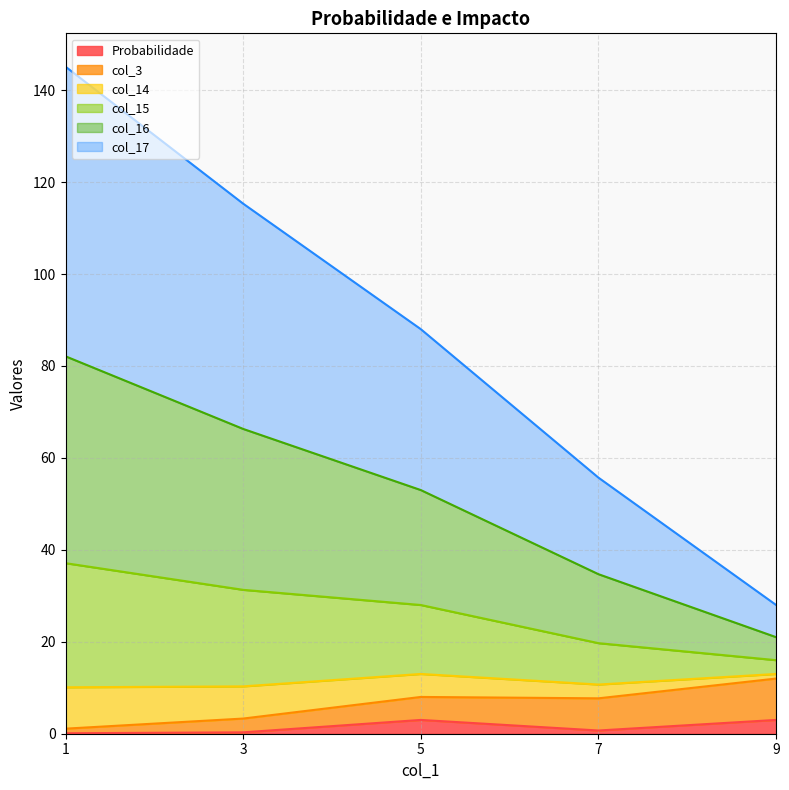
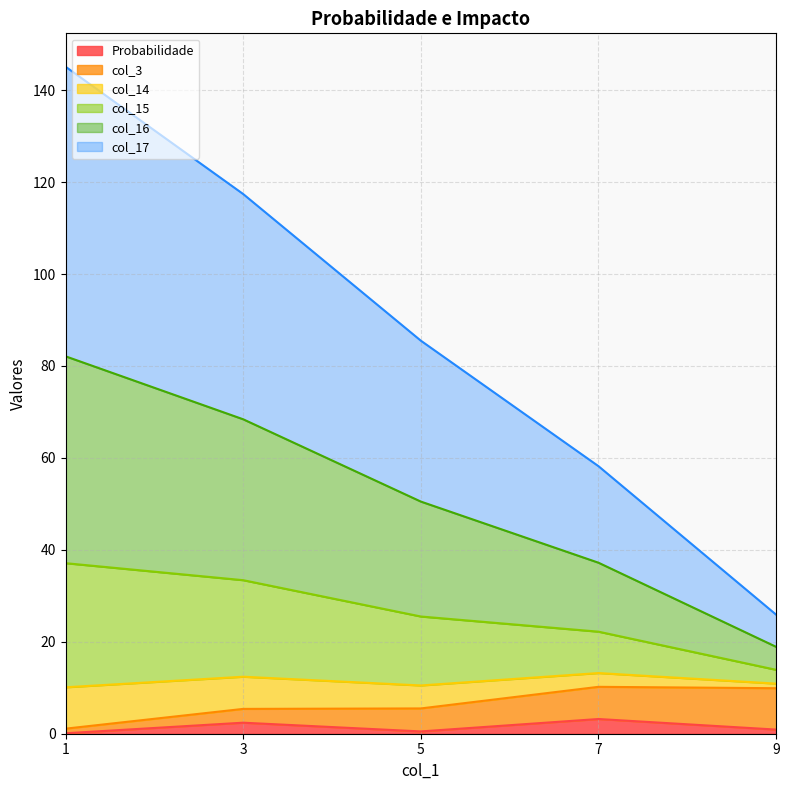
Probabilidade, 3: 0 -> 2
Probabilidade, 5: 3 -> 1
Probabilidade, 7: 1 -> 3
Probabilidade, 9: 3 -> 1
